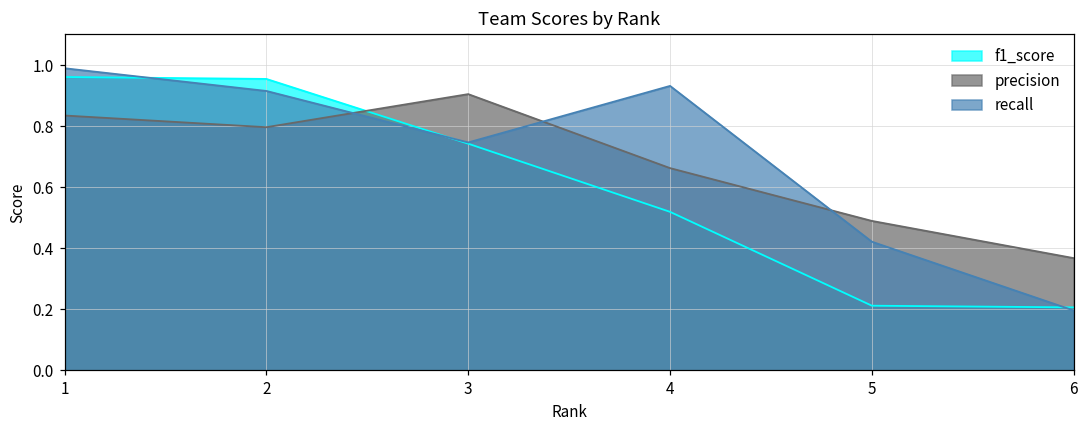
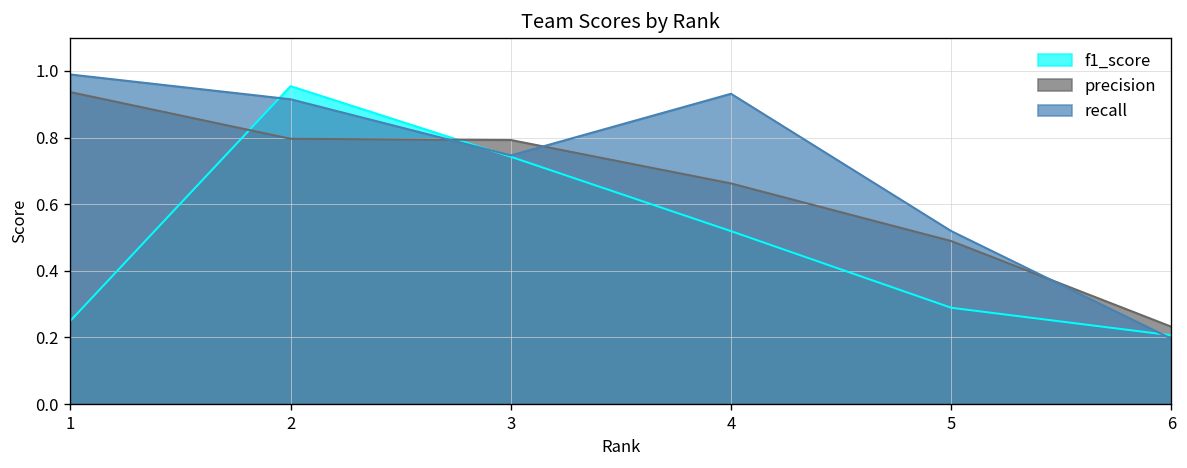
f1_score, 1: 0.96 -> 0.25
precision, 1: 0.83 -> 0.94
precision, 3: 0.90 -> 0.79
f1_score, 5: 0.21 -> 0.29
recall, 5: 0.42 -> 0.52
precision, 6: 0.37 -> 0.23
